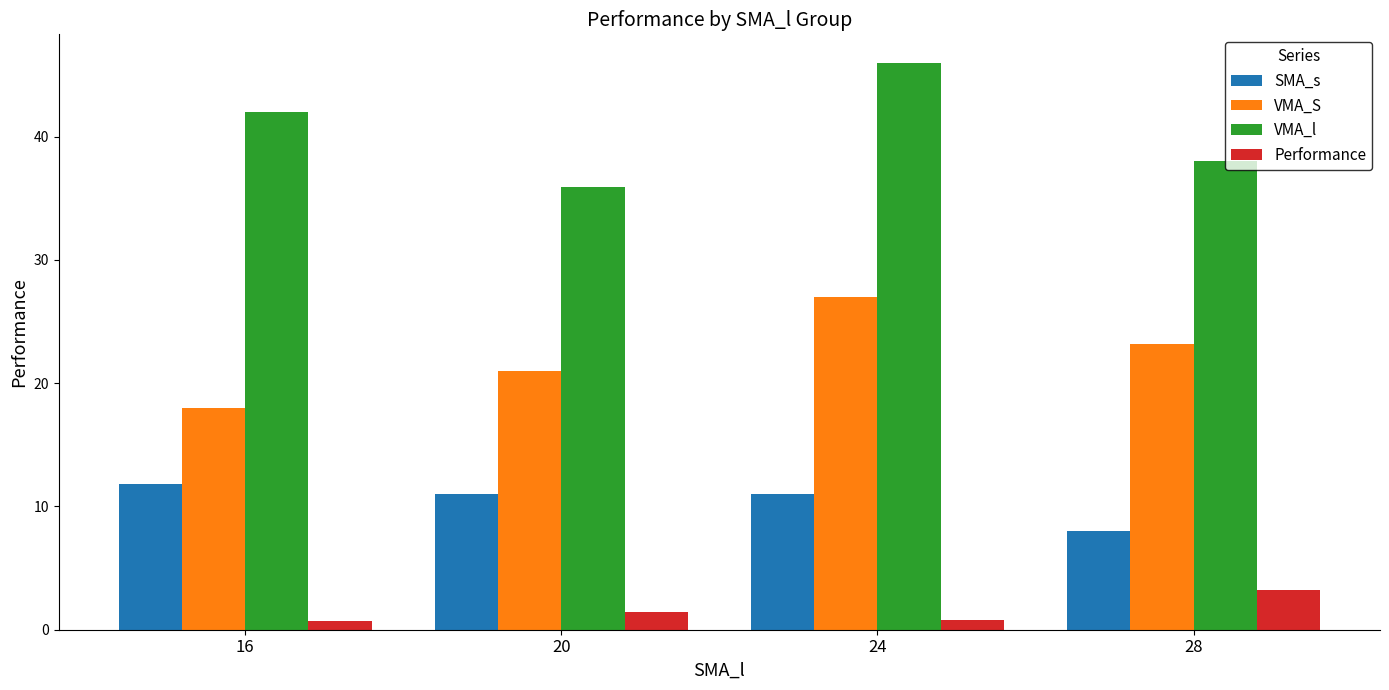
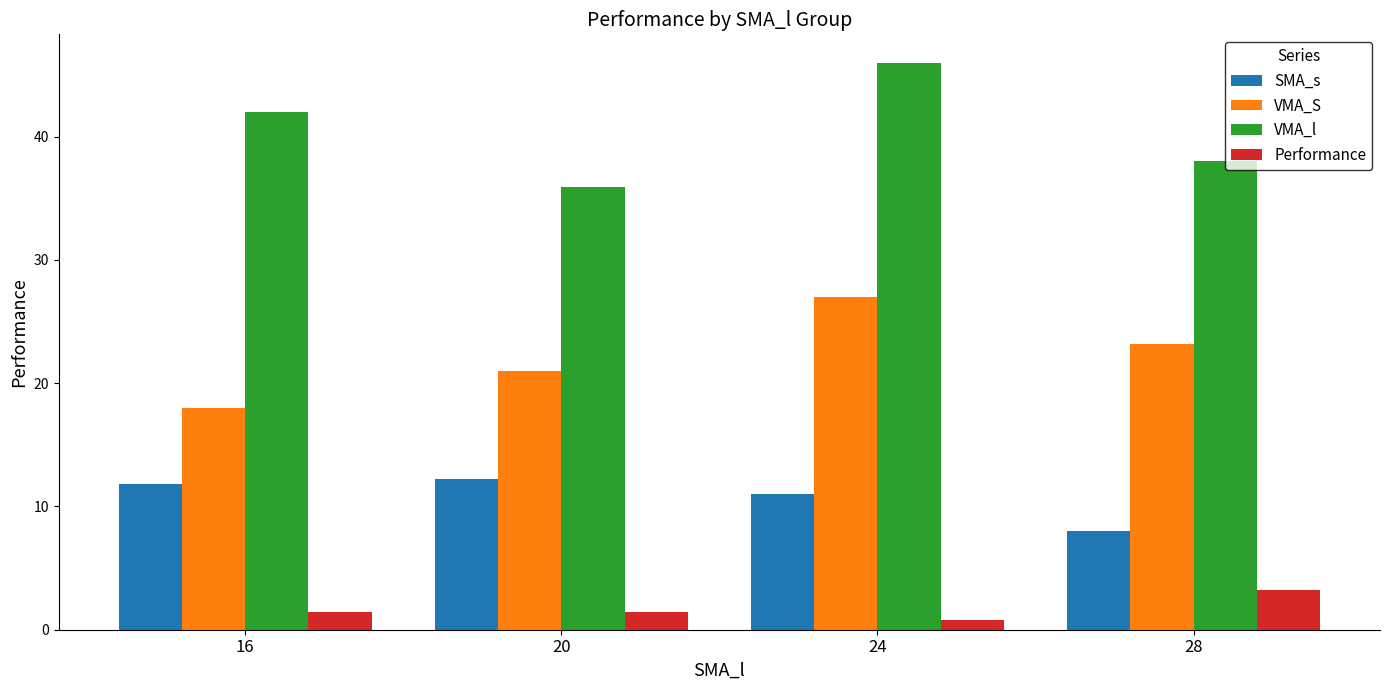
Performance, 16: 0.7 -> 1.4
SMA_s, 20: 11.0 -> 12.2
